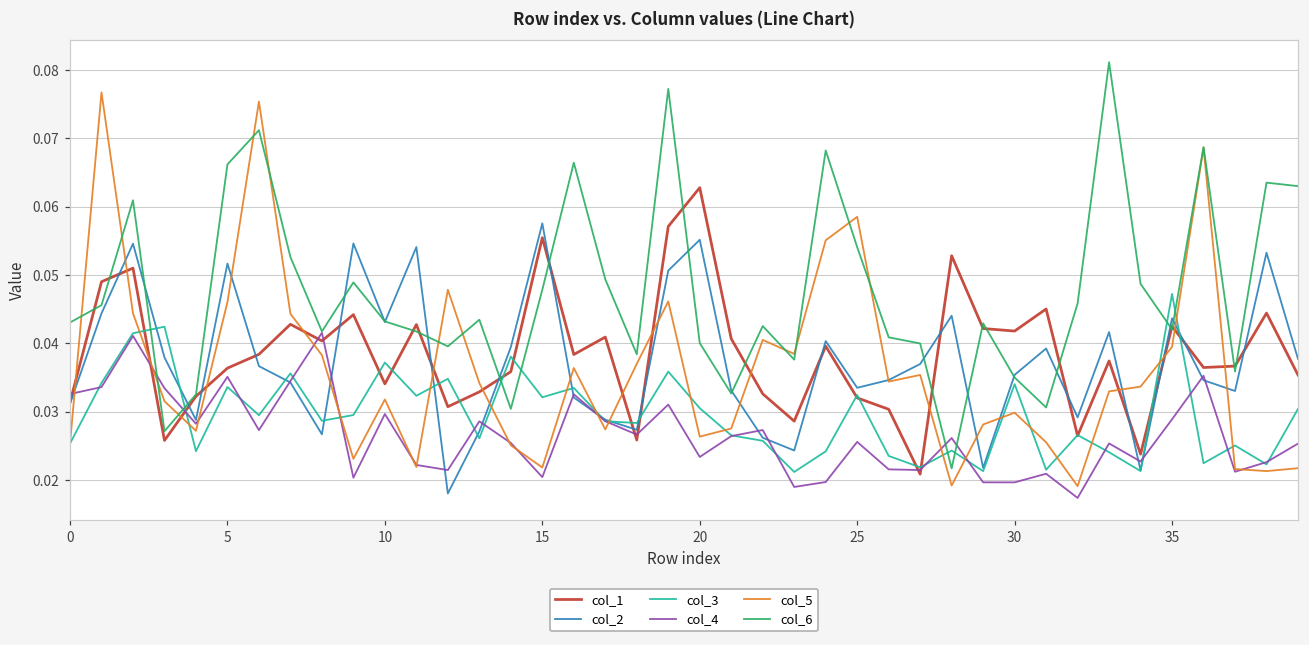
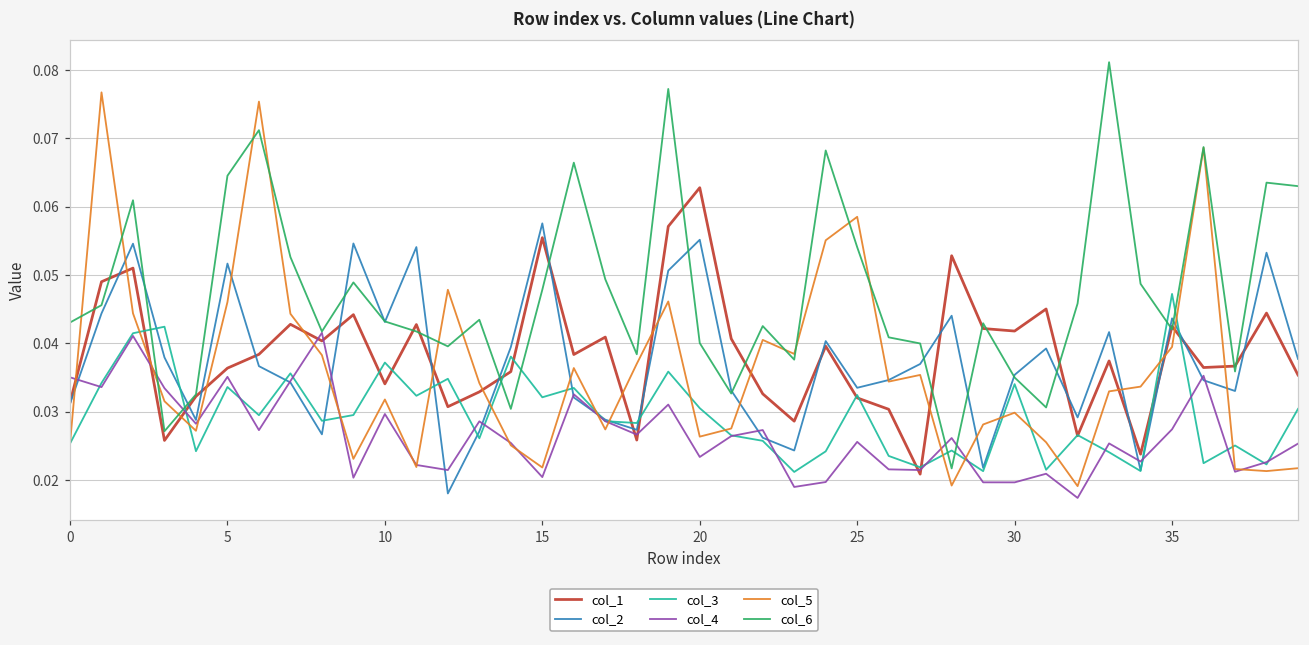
col_4, 0: 0.033 -> 0.035
col_6, 5: 0.066 -> 0.065
col_4, 35: 0.029 -> 0.027
